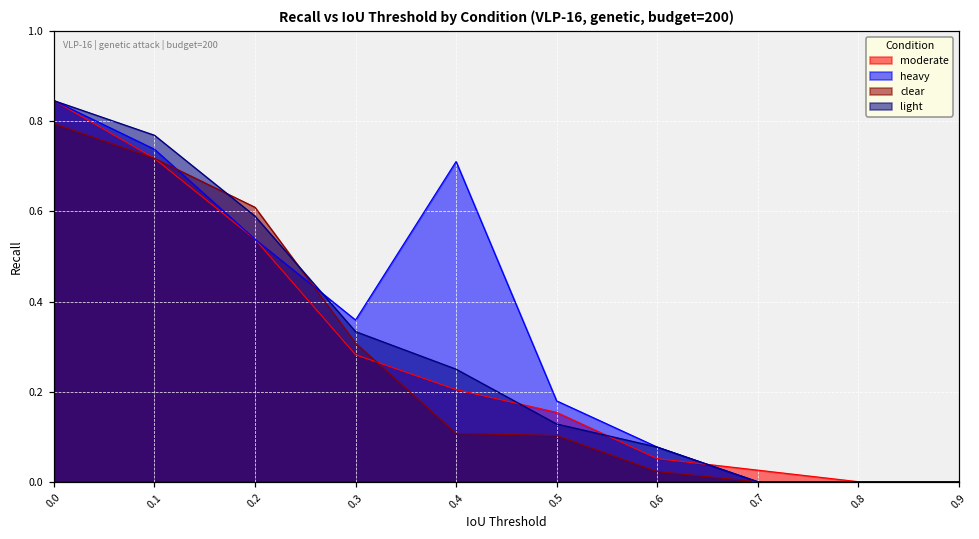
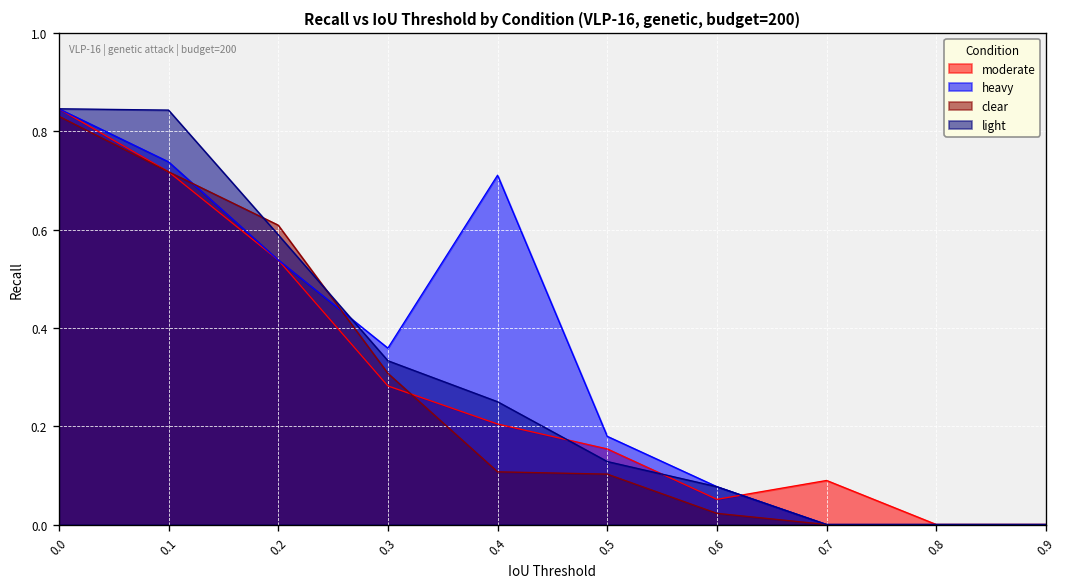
clear, 0.0: 0.79 -> 0.83
light, 0.1: 0.77 -> 0.84
moderate, 0.7: 0.03 -> 0.09
